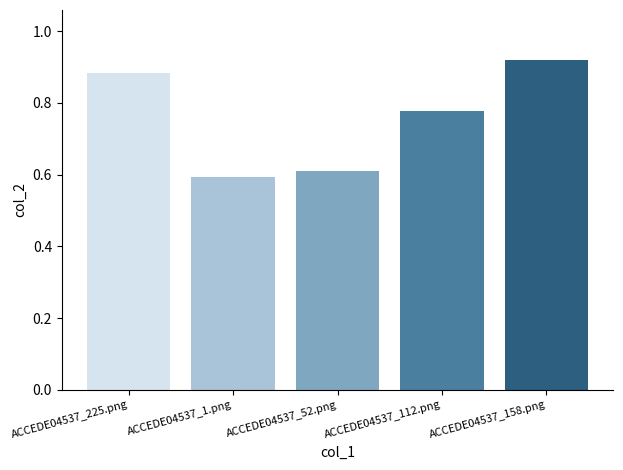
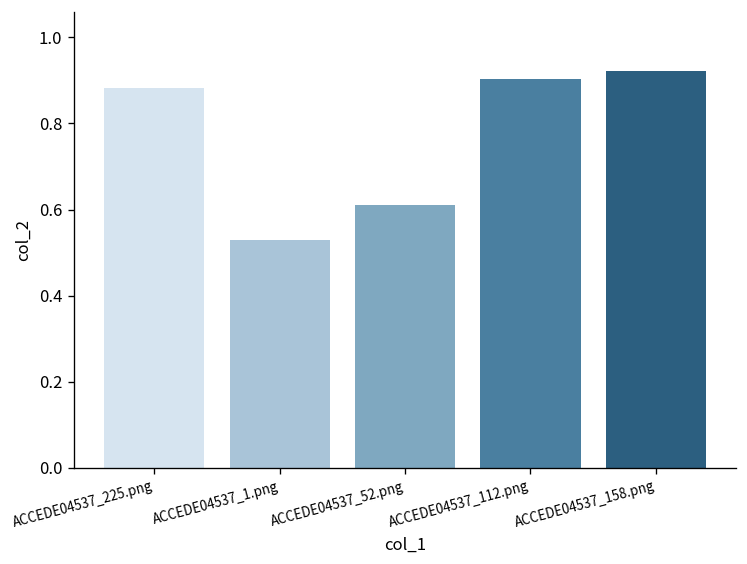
ACCEDE04537_1.png: 0.59 -> 0.53
ACCEDE04537_112.png: 0.78 -> 0.90
